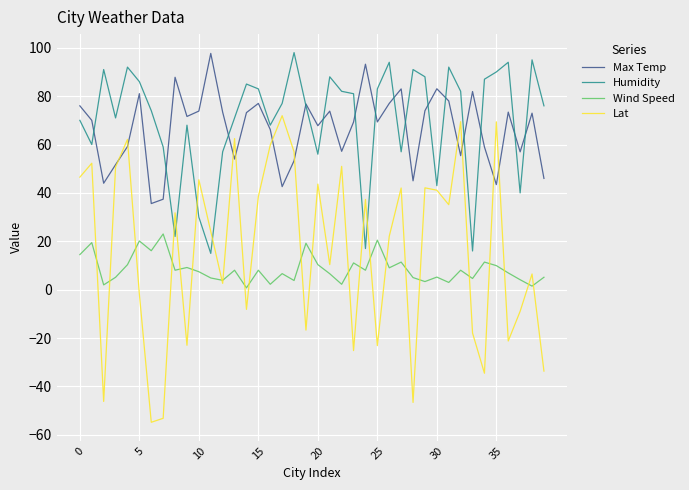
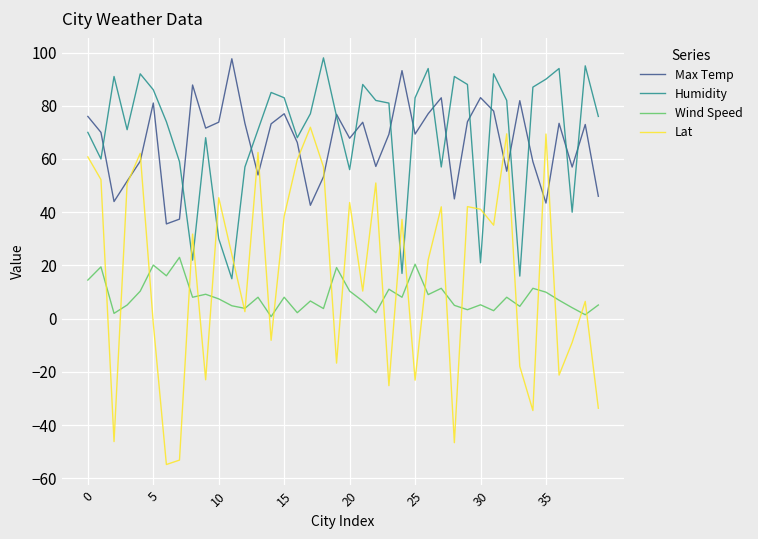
Lat, 0: 47 -> 61
Humidity, 30: 43 -> 21
